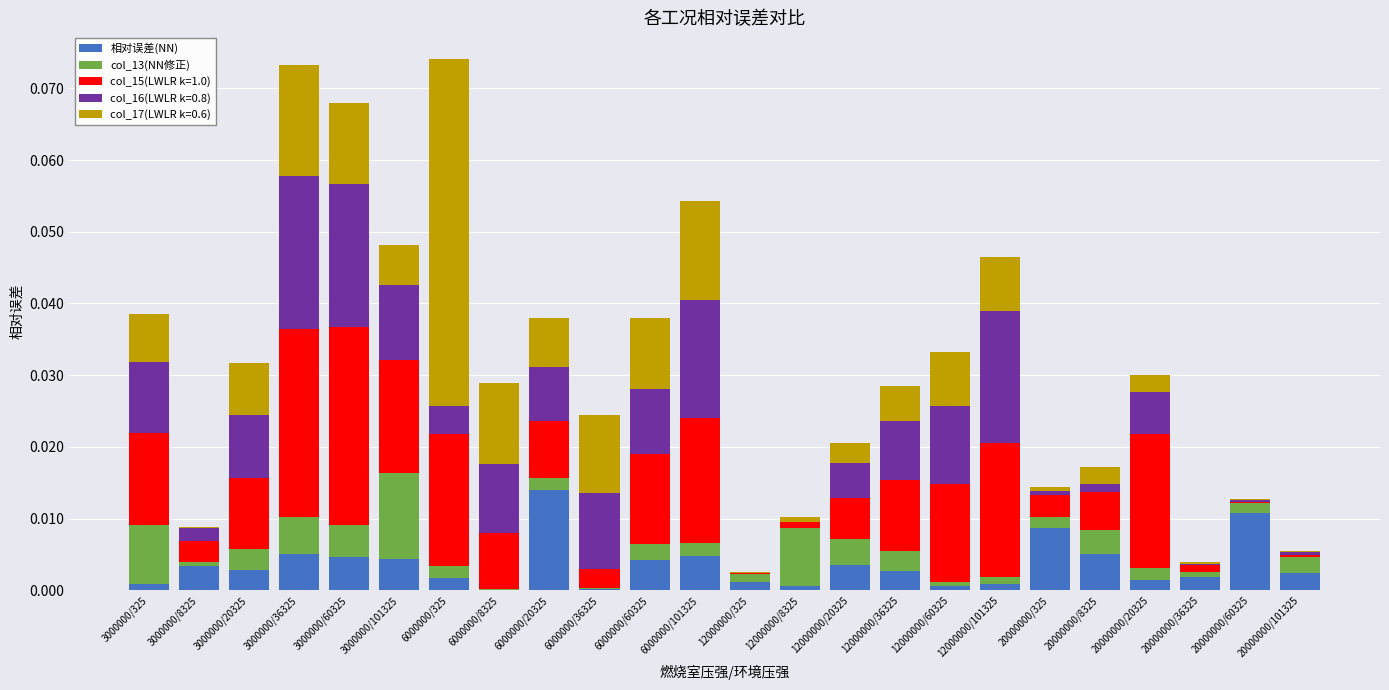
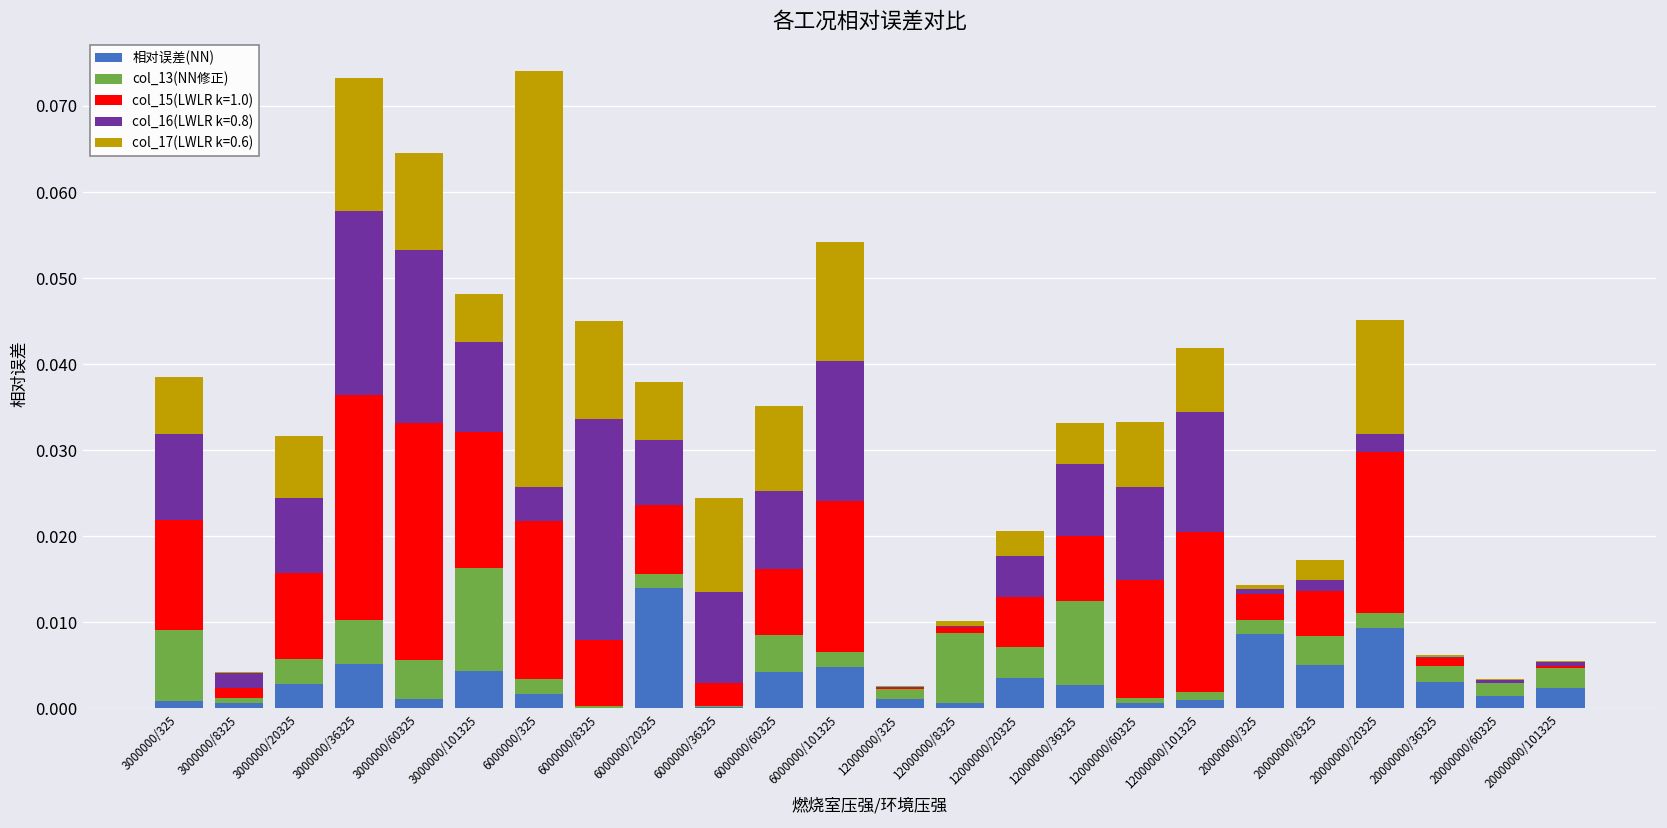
相对误差(NN), 3000000/8325: 0.003 -> 0.001
col_15(LWLR k=1.0), 3000000/8325: 0.003 -> 0.001
相对误差(NN), 3000000/60325: 0.005 -> 0.001
col_16(LWLR k=0.8), 6000000/8325: 0.010 -> 0.026
col_13(NN修正), 6000000/60325: 0.002 -> 0.004
col_15(LWLR k=1.0), 6000000/60325: 0.013 -> 0.008
col_13(NN修正), 12000000/36325: 0.003 -> 0.010
col_15(LWLR k=1.0), 12000000/36325: 0.010 -> 0.008
col_16(LWLR k=0.8), 12000000/101325: 0.019 -> 0.014
相对误差(NN), 20000000/20325: 0.001 -> 0.009
col_16(LWLR k=0.8), 20000000/20325: 0.006 -> 0.002
col_17(LWLR k=0.6), 20000000/20325: 0.002 -> 0.013
相对误差(NN), 20000000/36325: 0.002 -> 0.003
col_13(NN修正), 20000000/36325: 0.001 -> 0.002
相对误差(NN), 20000000/60325: 0.011 -> 0.001
